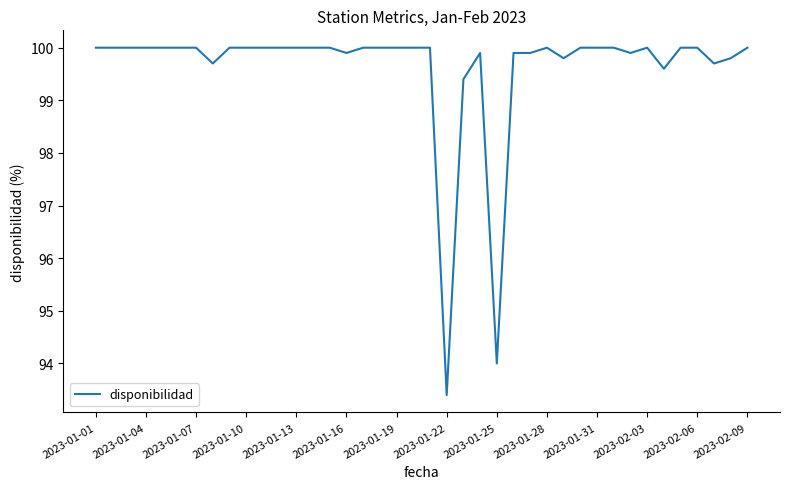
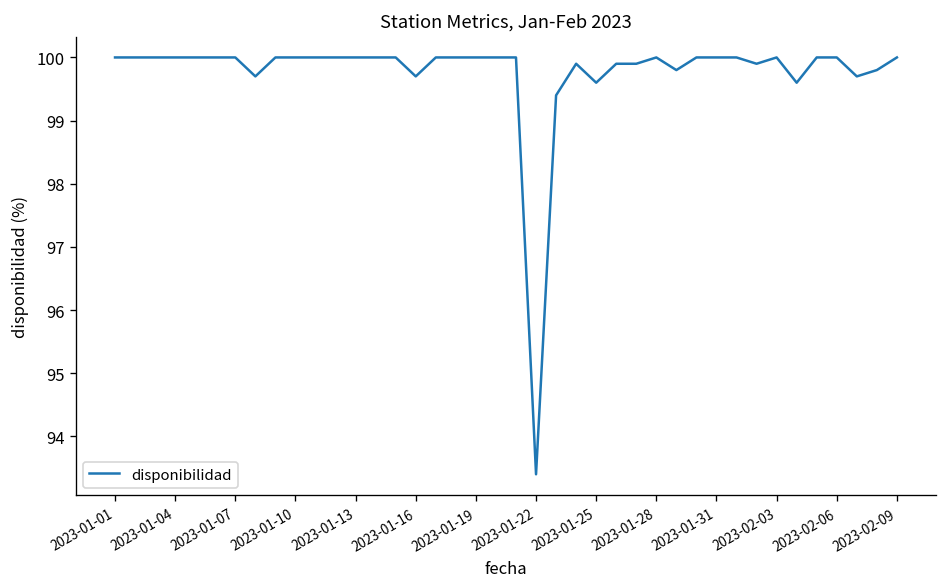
2023-01-16: 99.9 -> 99.7
2023-01-25: 94.0 -> 99.6
